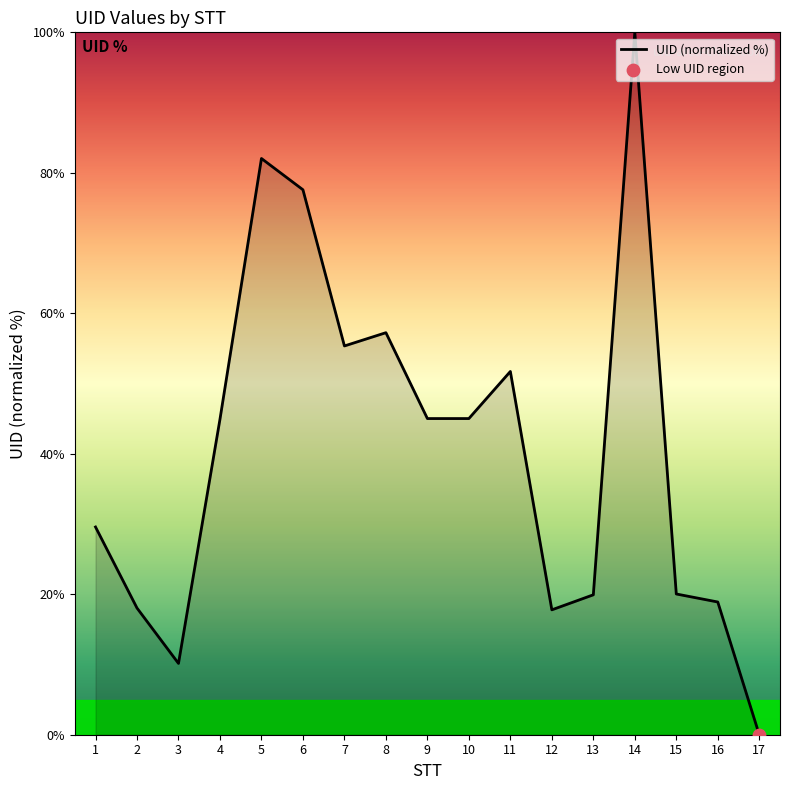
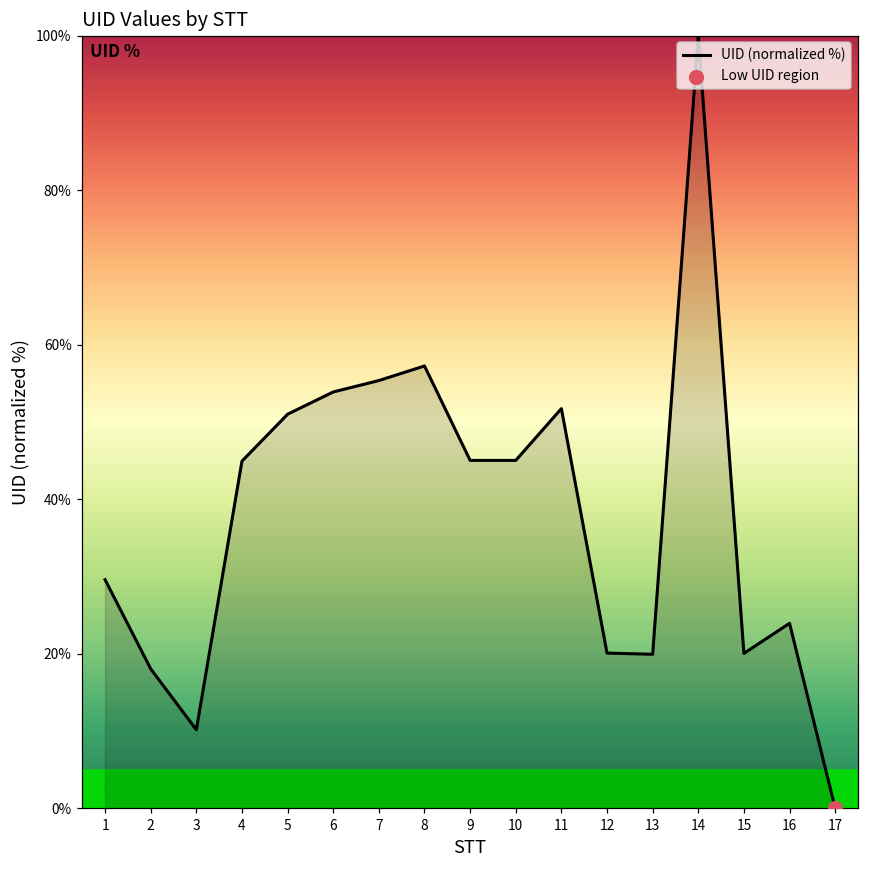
UID (normalized %), 5: 82% -> 51%
UID (normalized %), 6: 78% -> 54%
UID (normalized %), 12: 18% -> 20%
UID (normalized %), 16: 19% -> 24%
